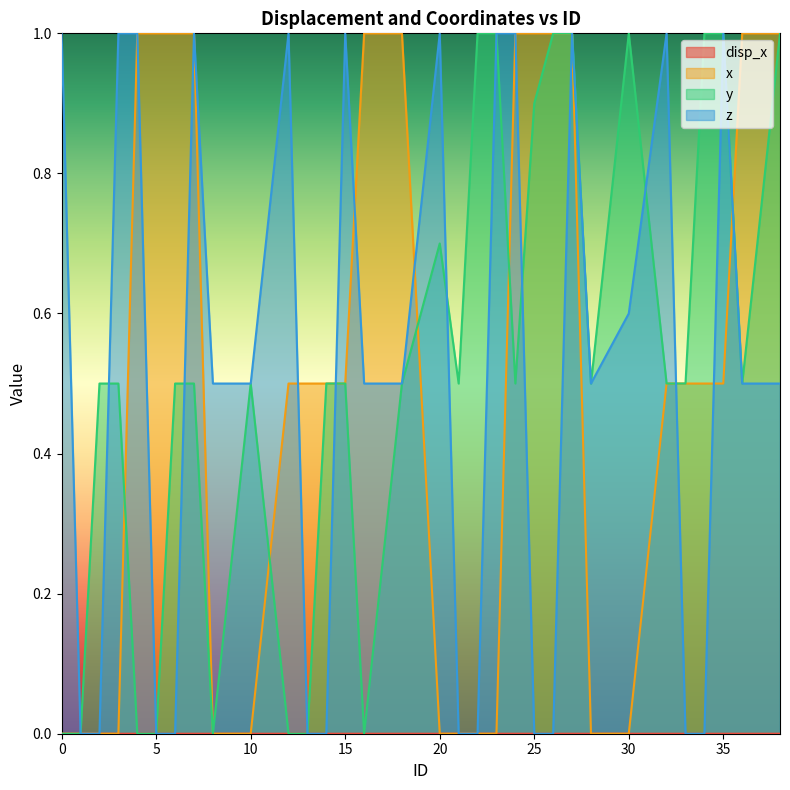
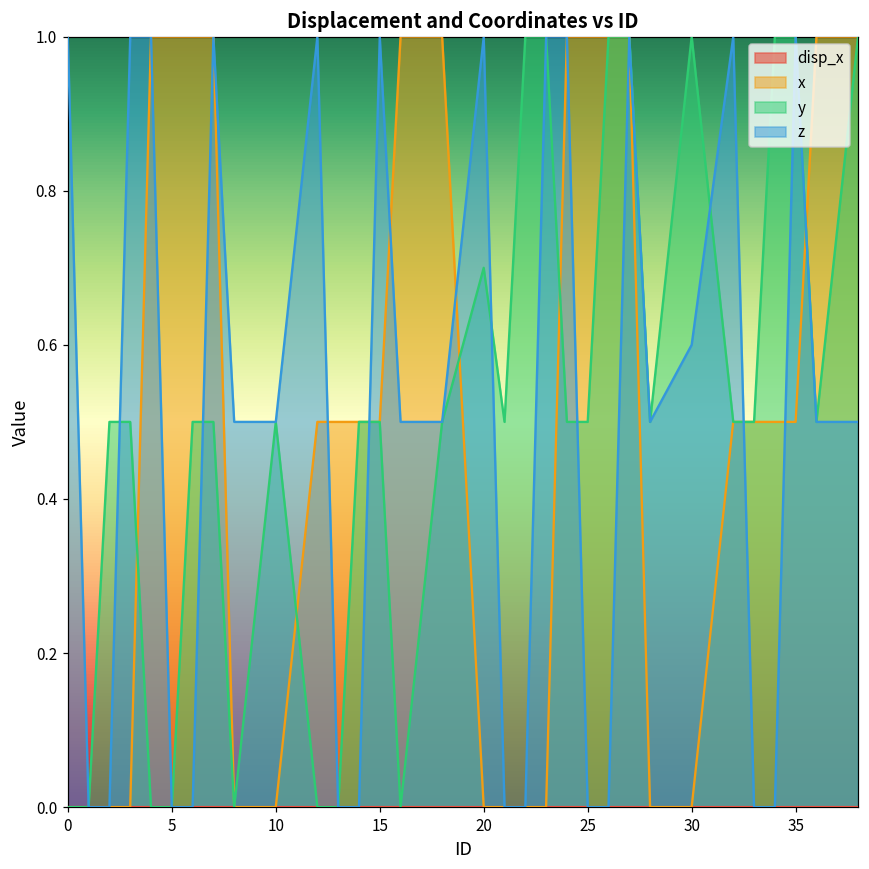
y, 25: 0.9 -> 0.5
